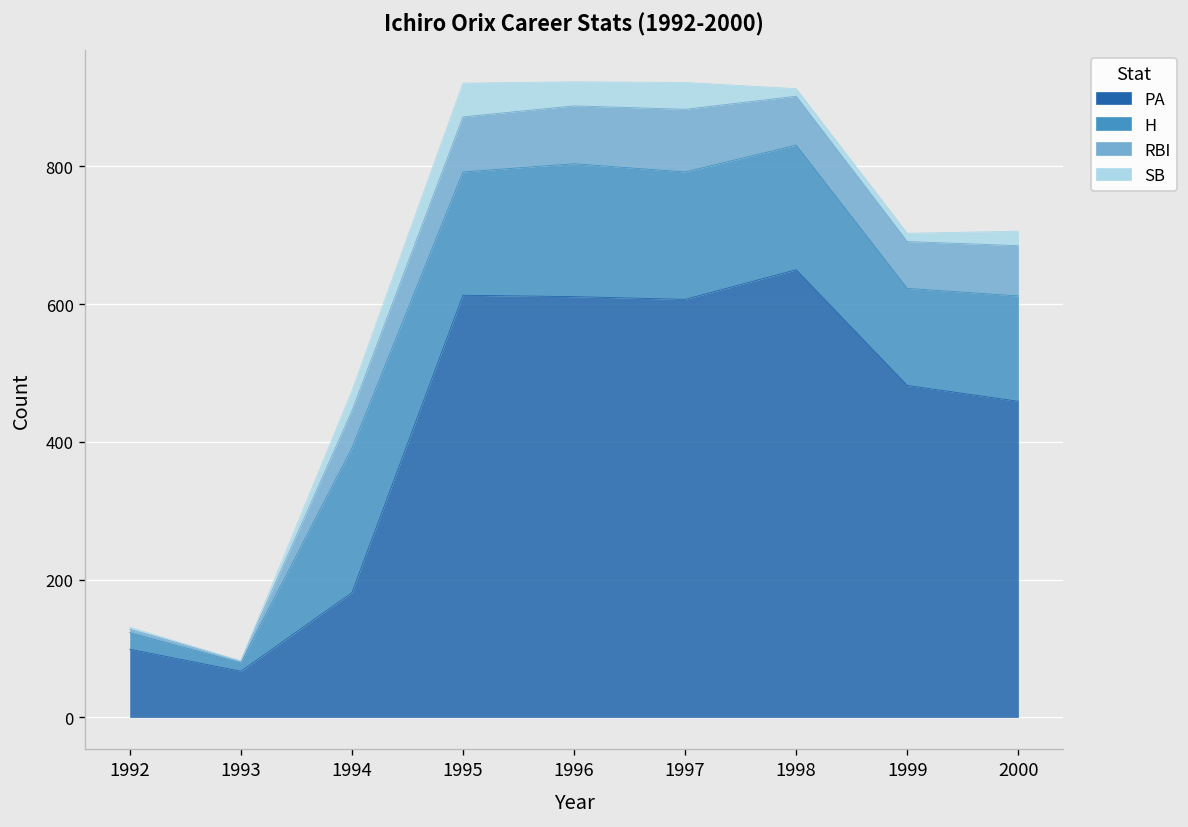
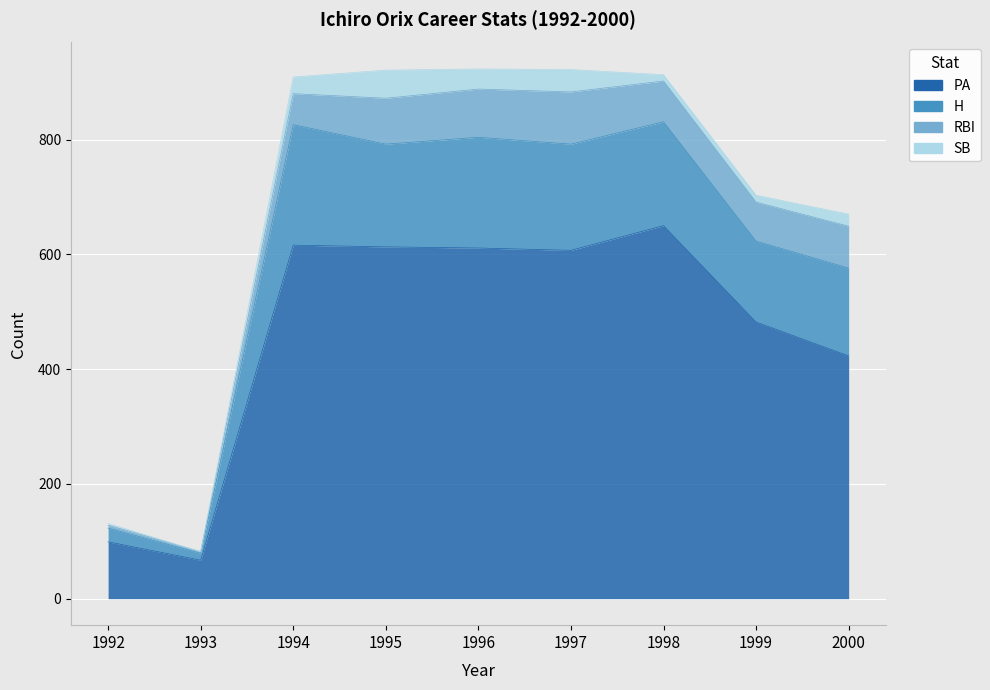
PA, 1994: 180 -> 620
PA, 2000: 460 -> 420
